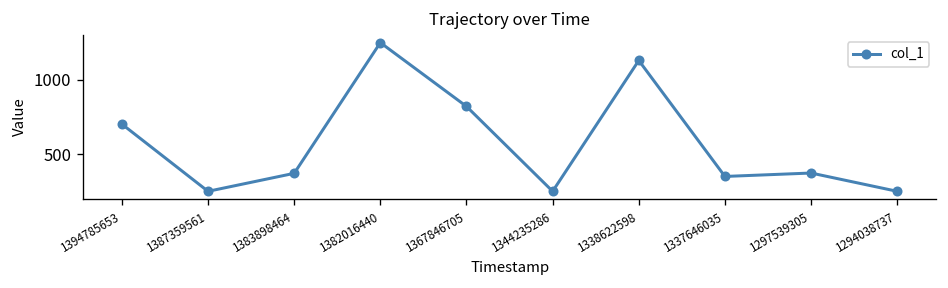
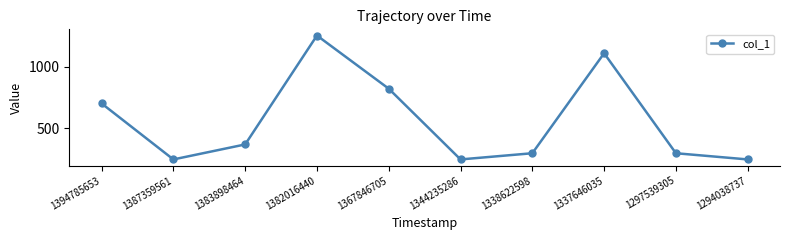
1338622598: 1130 -> 300
1337646035: 350 -> 1110
1297539305: 370 -> 300
